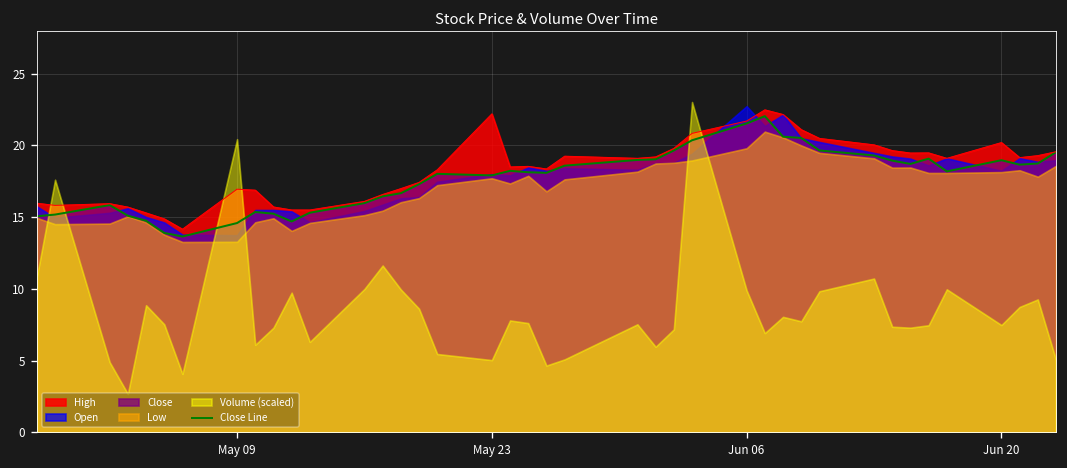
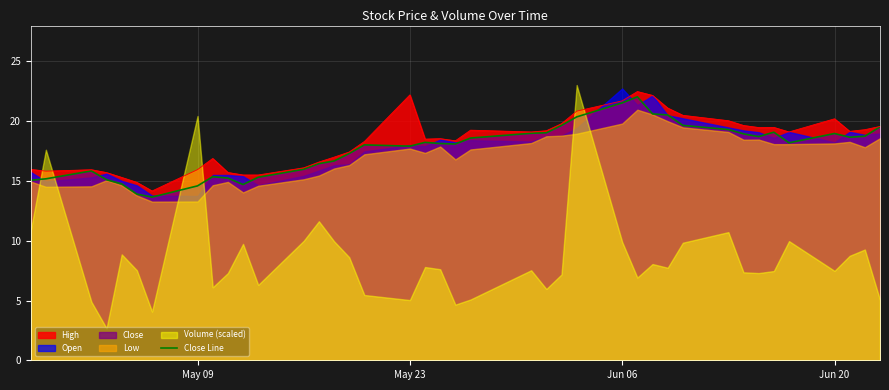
High, May 09: 17.0 -> 16.0
